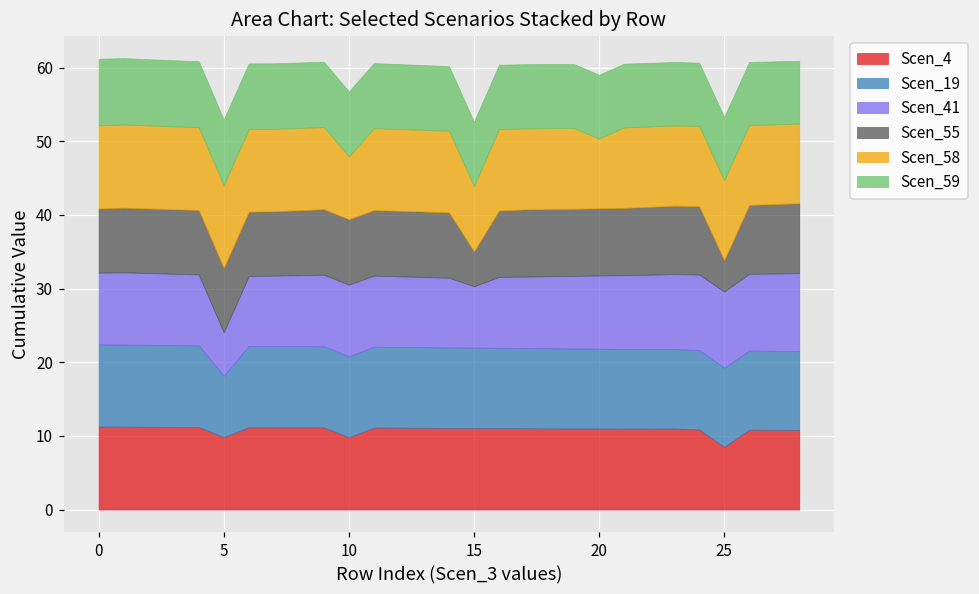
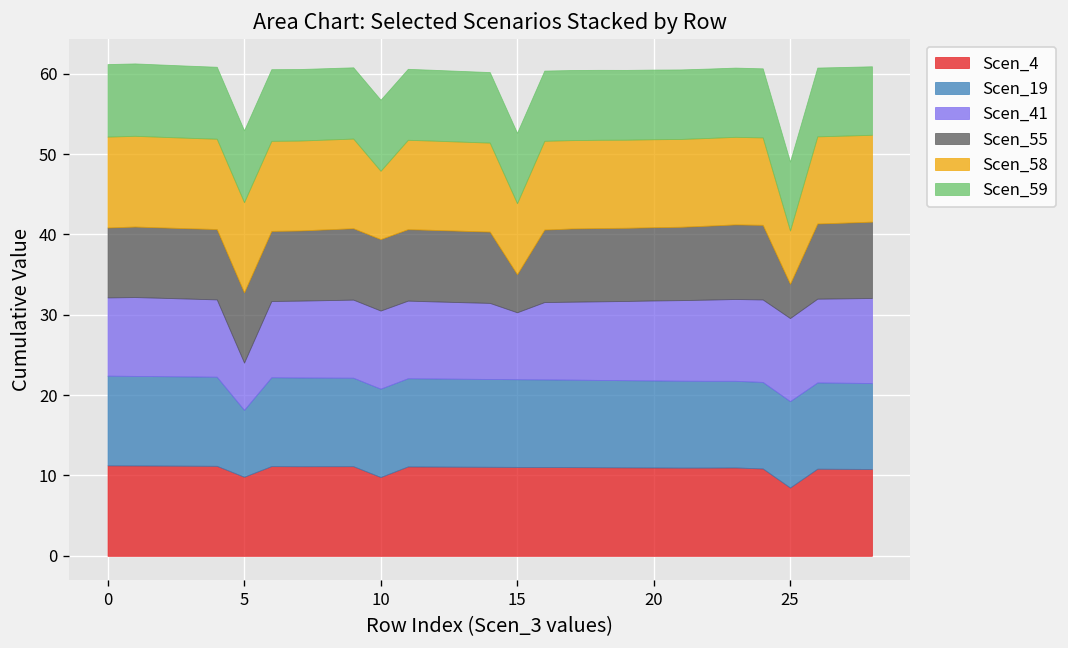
Scen_58, 20: 9 -> 11
Scen_58, 25: 11 -> 7
